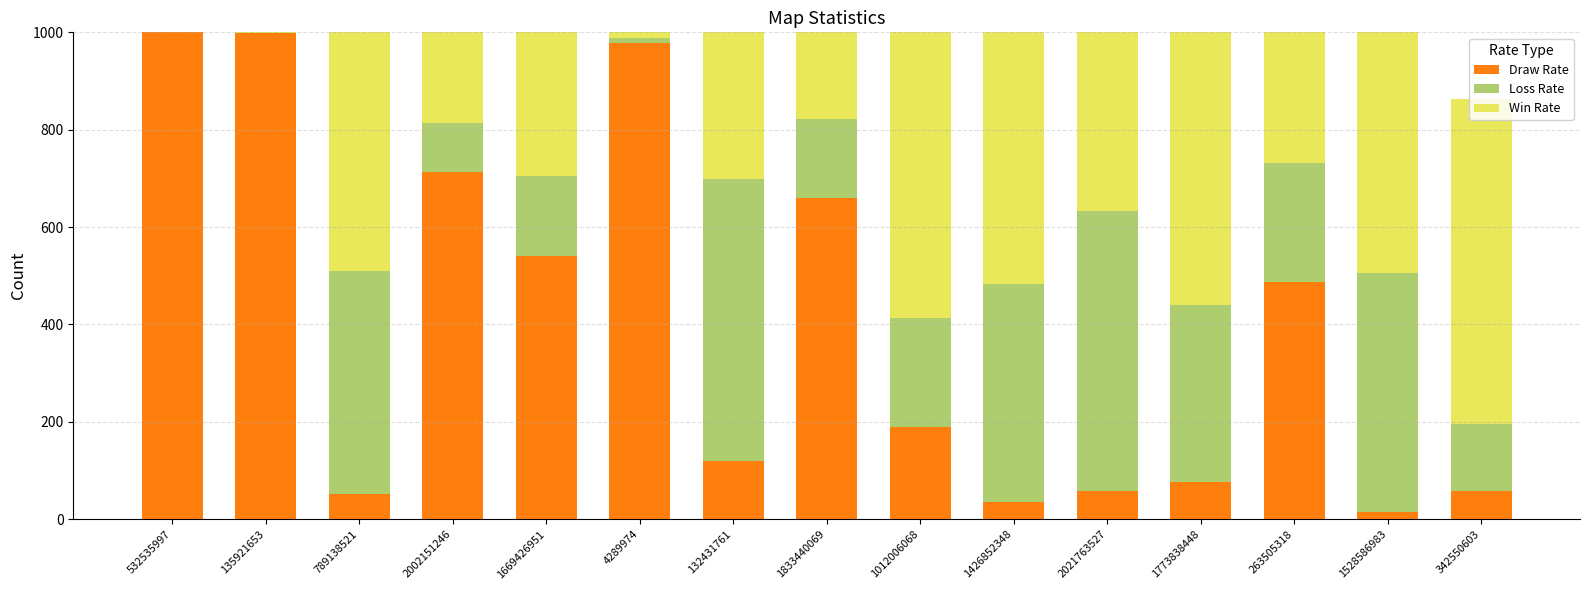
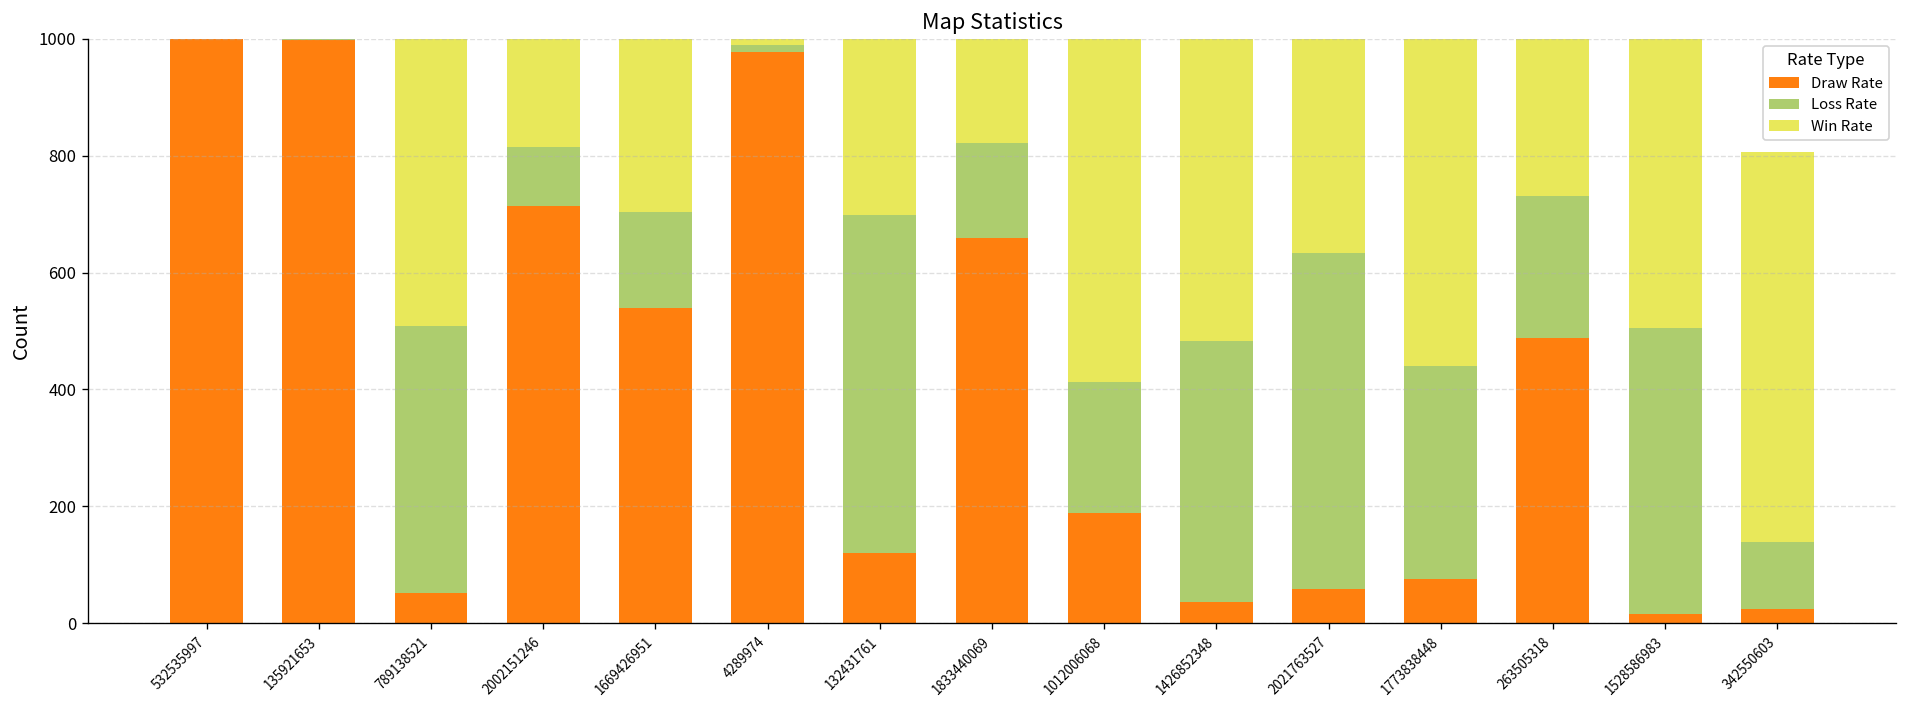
Draw Rate, 342550603: 60 -> 20
Loss Rate, 342550603: 140 -> 120
